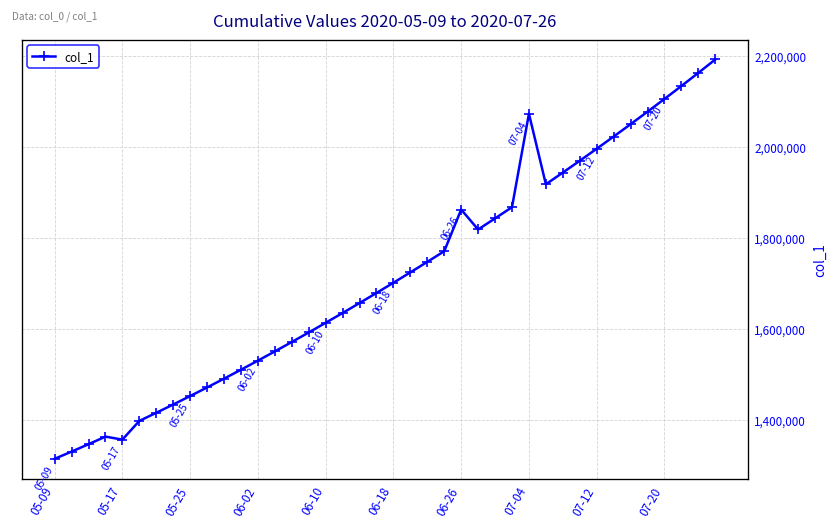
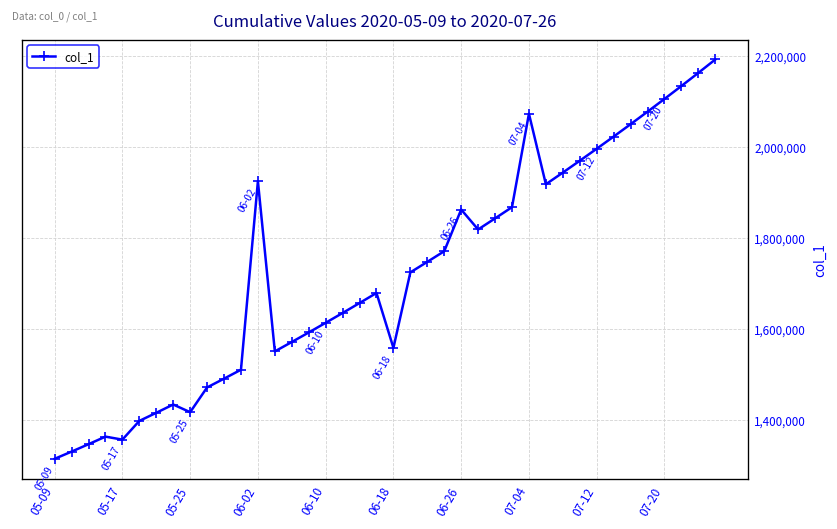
05-25: 1,450,000 -> 1,420,000
06-02: 1,530,000 -> 1,920,000
06-18: 1,700,000 -> 1,560,000
